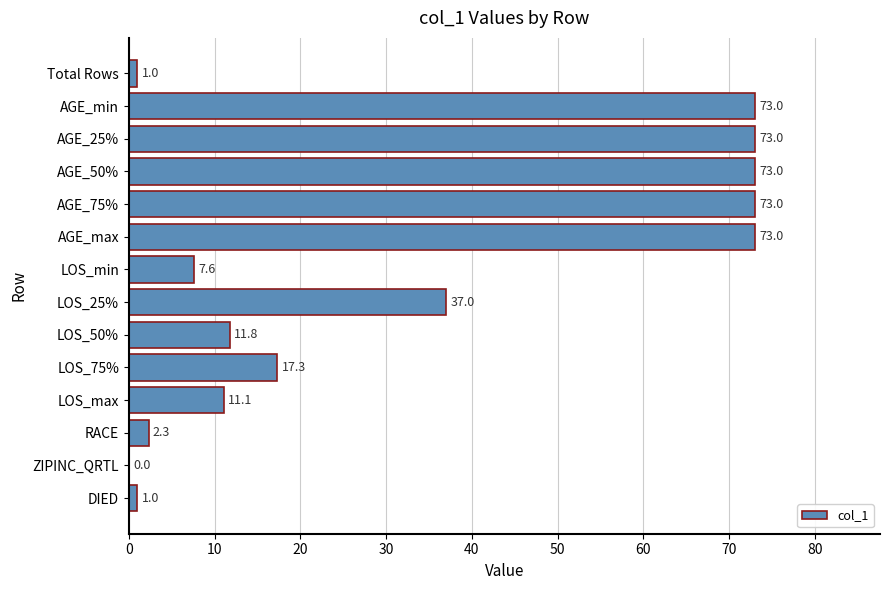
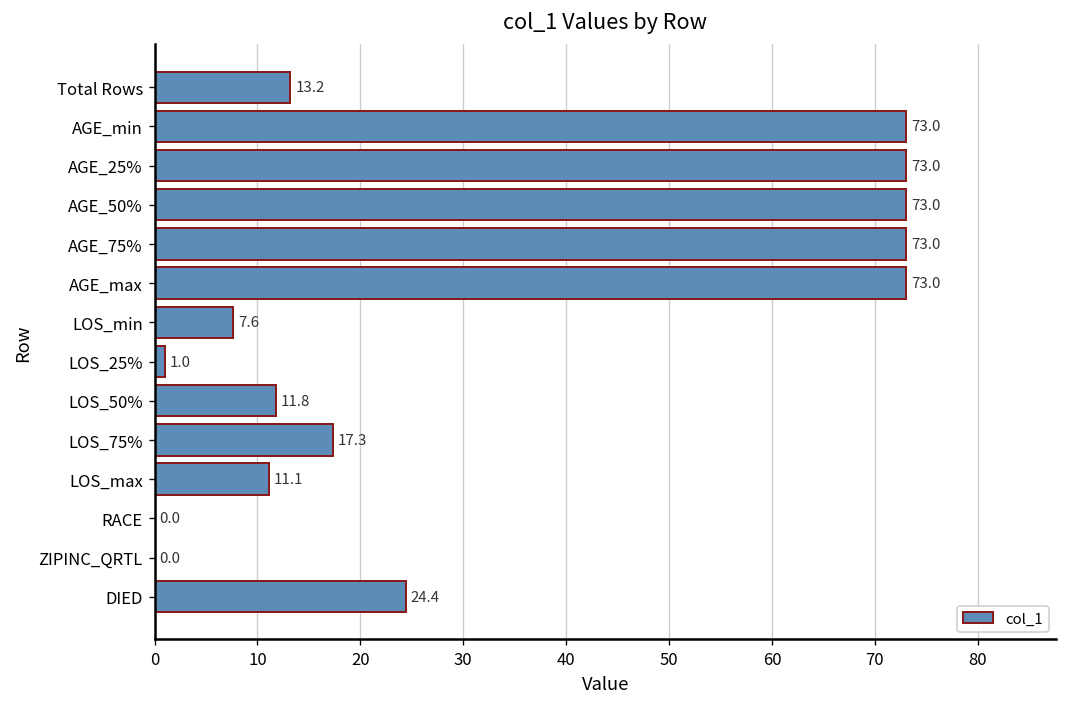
Total Rows: 1.0 -> 13.2
LOS_25%: 37.0 -> 1.0
RACE: 2.3 -> 0.0
DIED: 1.0 -> 24.4
